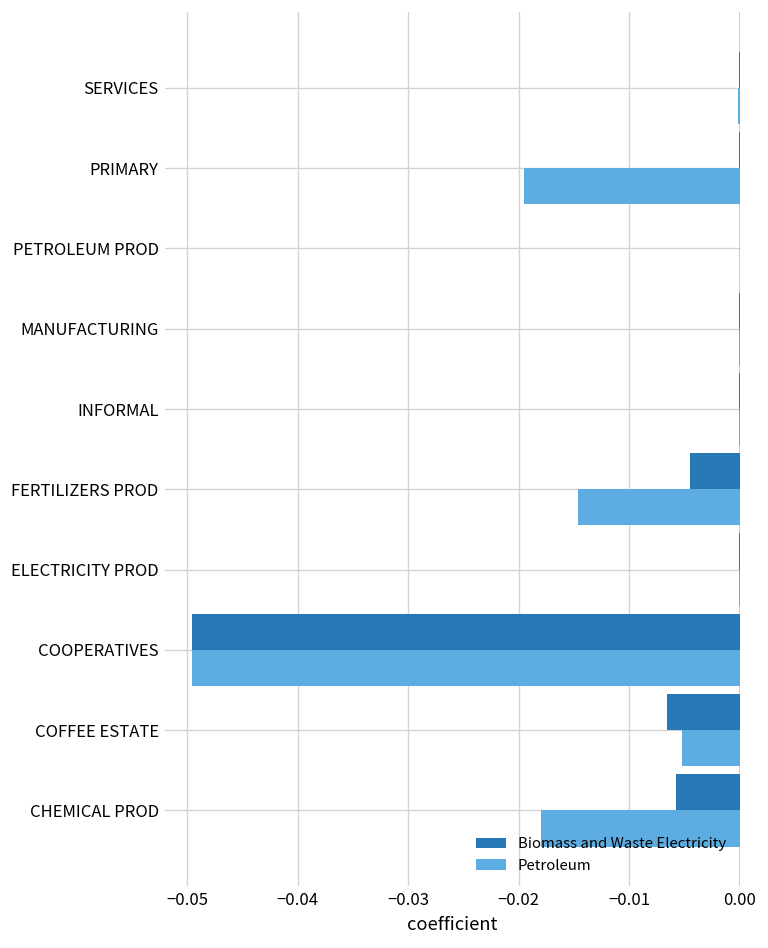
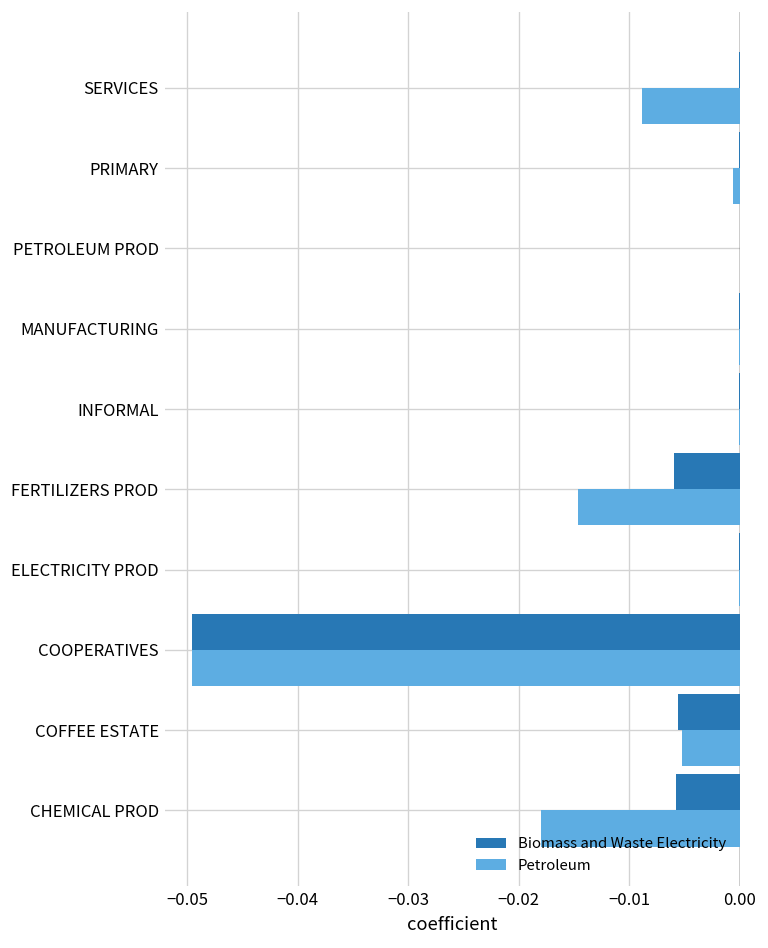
Petroleum, SERVICES: 0.000 -> -0.009
Petroleum, PRIMARY: -0.019 -> -0.001
Biomass and Waste Electricity, FERTILIZERS PROD: -0.004 -> -0.006
Biomass and Waste Electricity, COFFEE ESTATE: -0.007 -> -0.006
